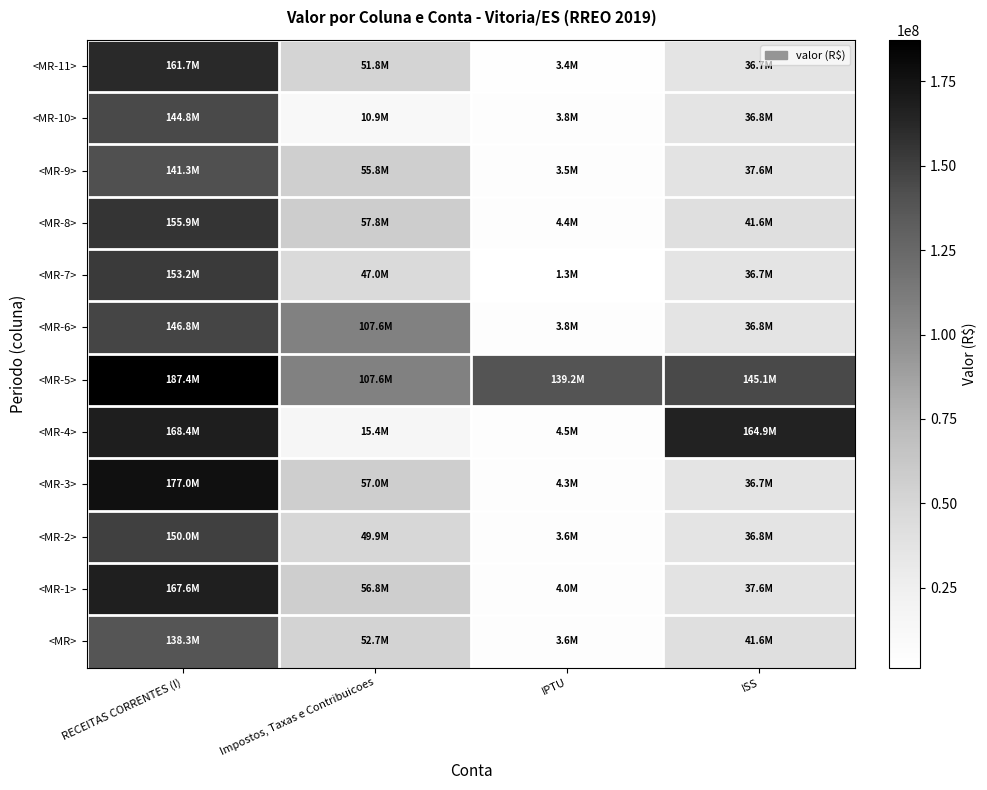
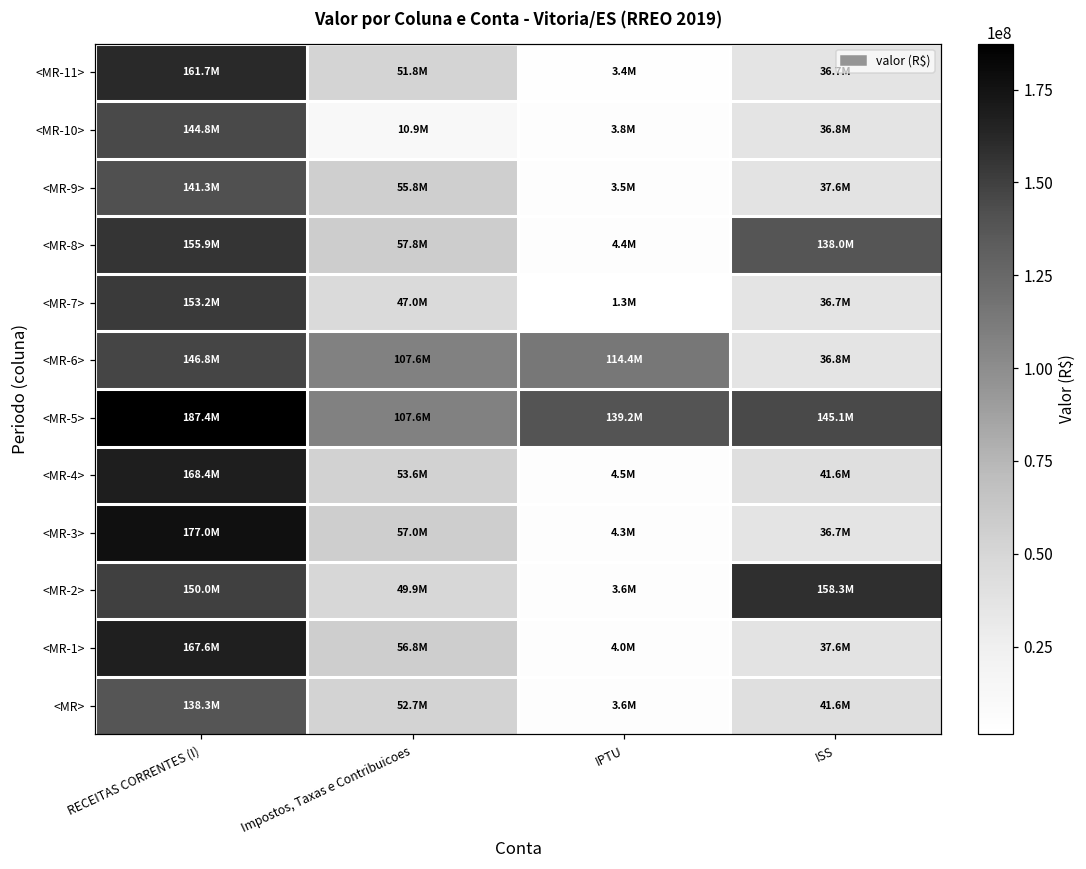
<MR-8>, ISS: 41.6M -> 138.0M
<MR-6>, IPTU: 3.8M -> 114.4M
<MR-4>, Impostos, Taxas e Contribuicoes: 15.4M -> 53.6M
<MR-4>, ISS: 164.9M -> 41.6M
<MR-2>, ISS: 36.8M -> 158.3M
